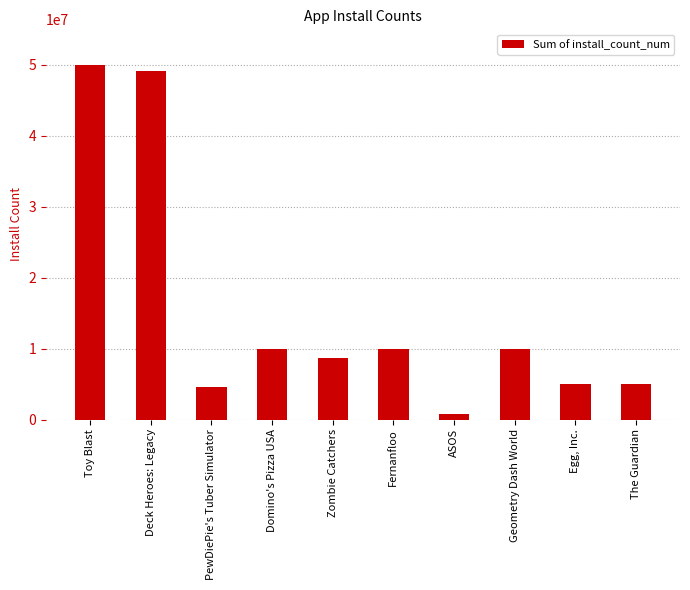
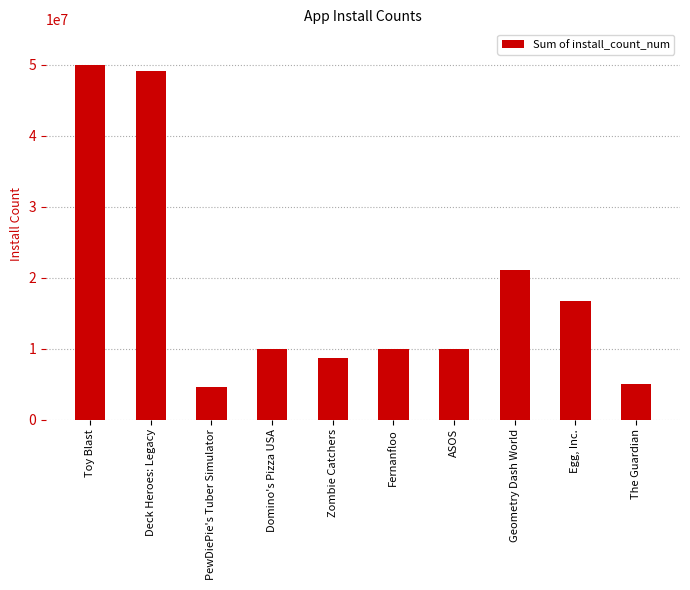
ASOS: 1000000 -> 10000000
Geometry Dash World: 10000000 -> 21000000
Egg, Inc.: 5000000 -> 17000000
